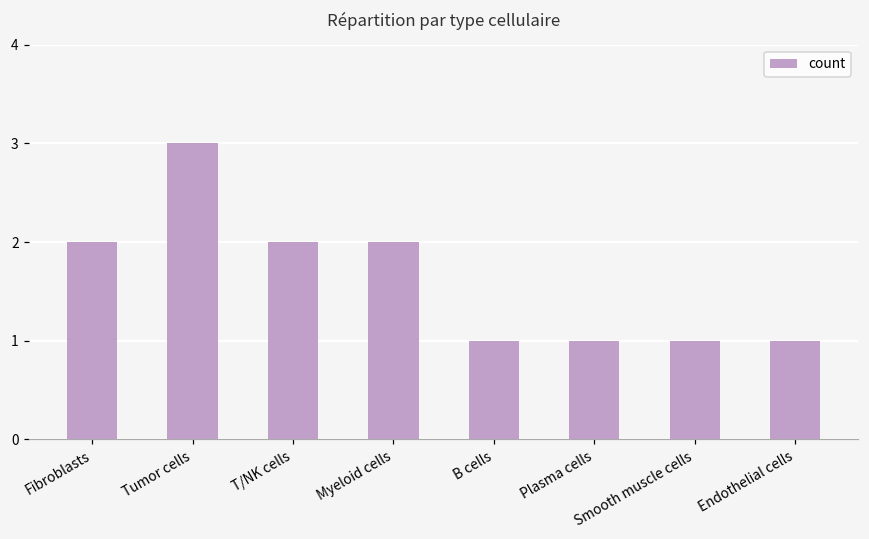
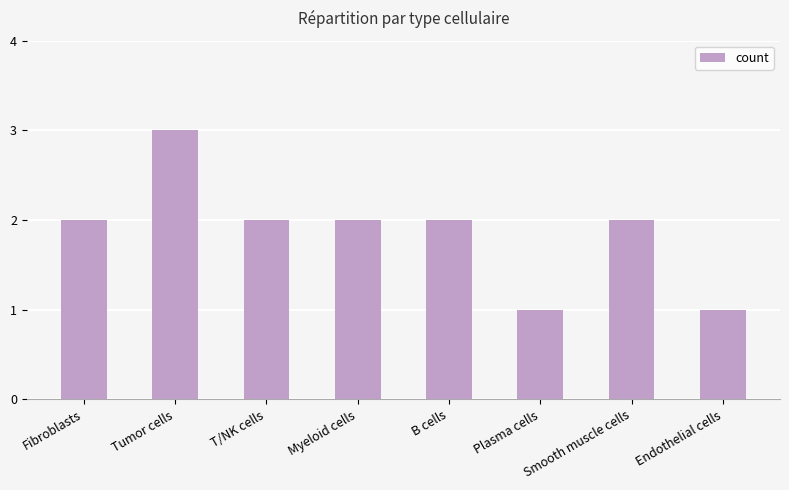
B cells: 1 -> 2
Smooth muscle cells: 1 -> 2
